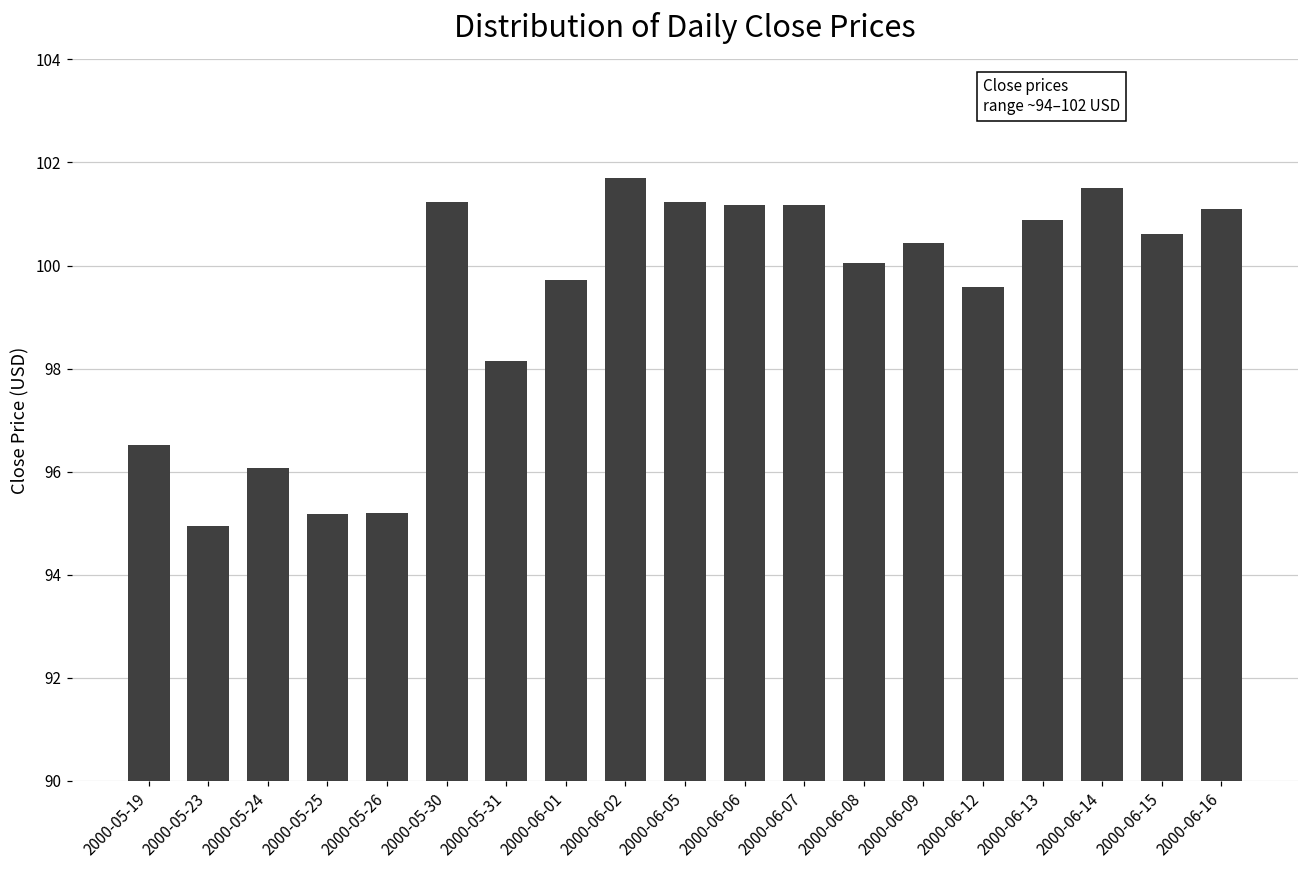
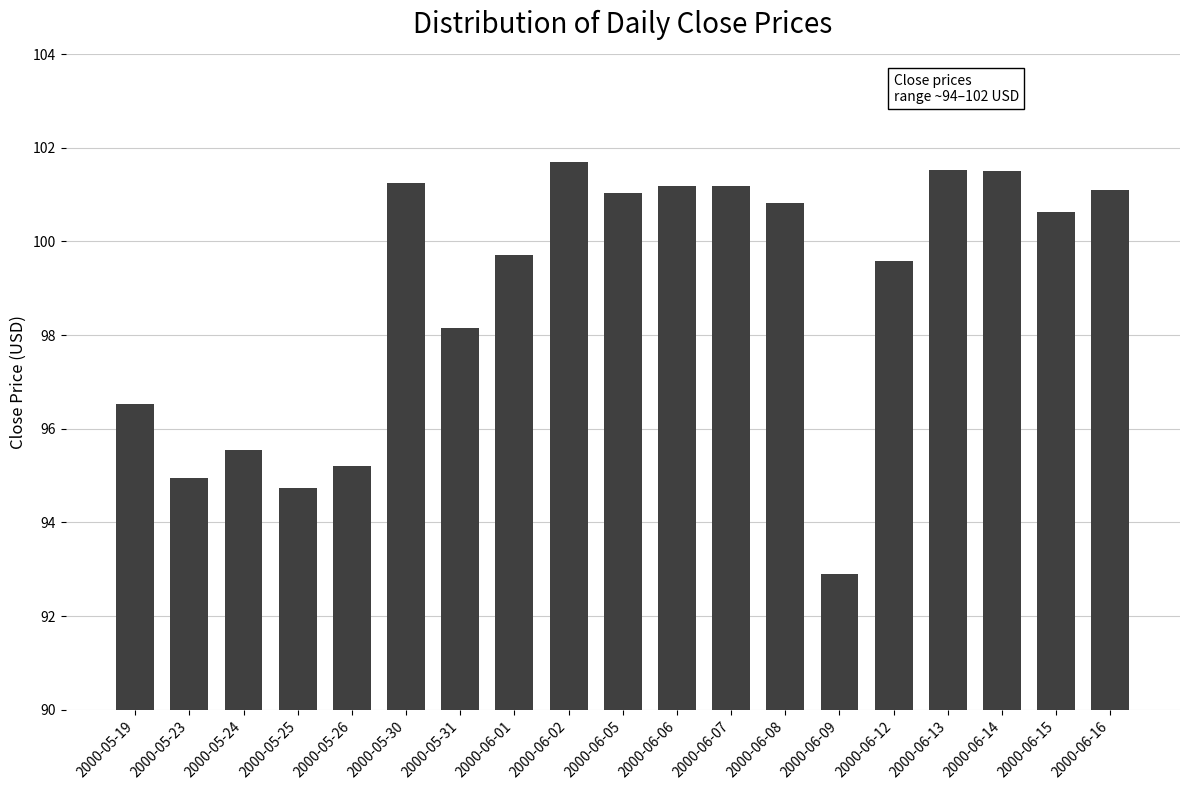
2000-05-24: 96.1 -> 95.6
2000-05-25: 95.2 -> 94.7
2000-06-05: 101.2 -> 101.0
2000-06-08: 100.1 -> 100.8
2000-06-09: 100.4 -> 92.9
2000-06-13: 100.9 -> 101.5
